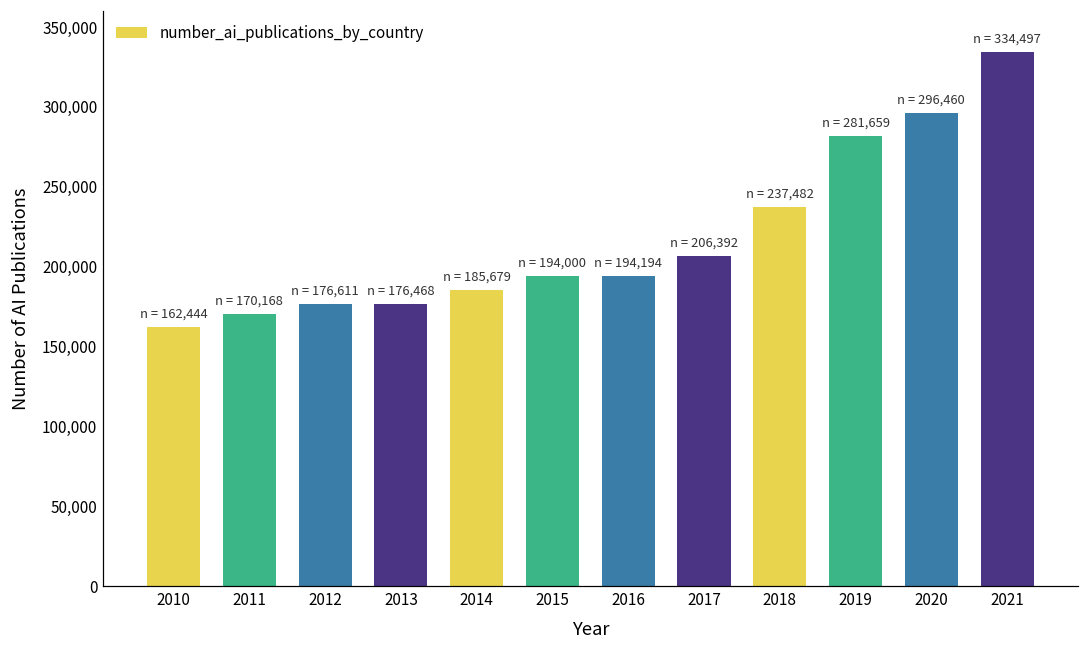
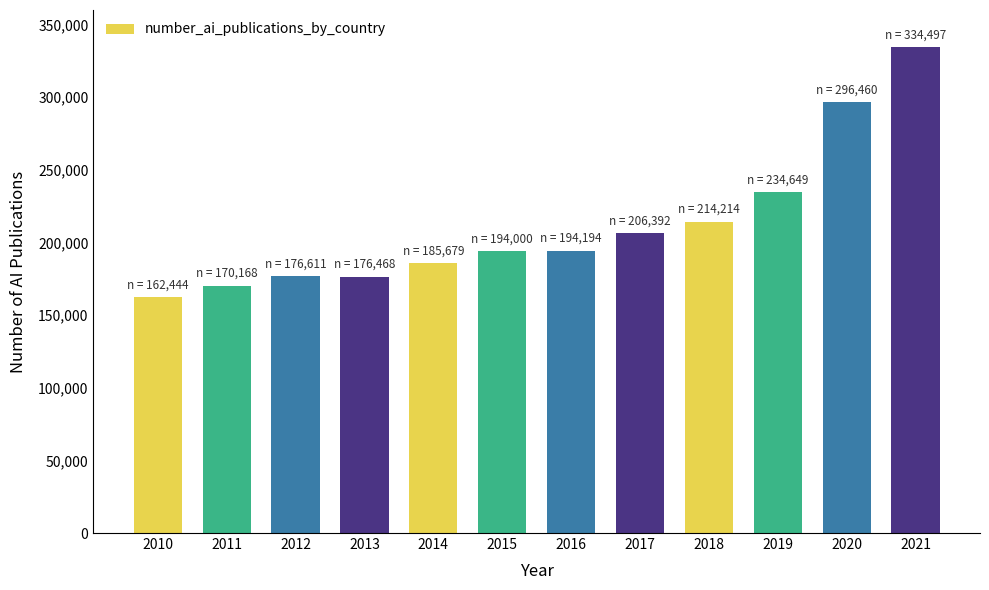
2018: 237,482 -> 214,214
2019: 281,659 -> 234,649
